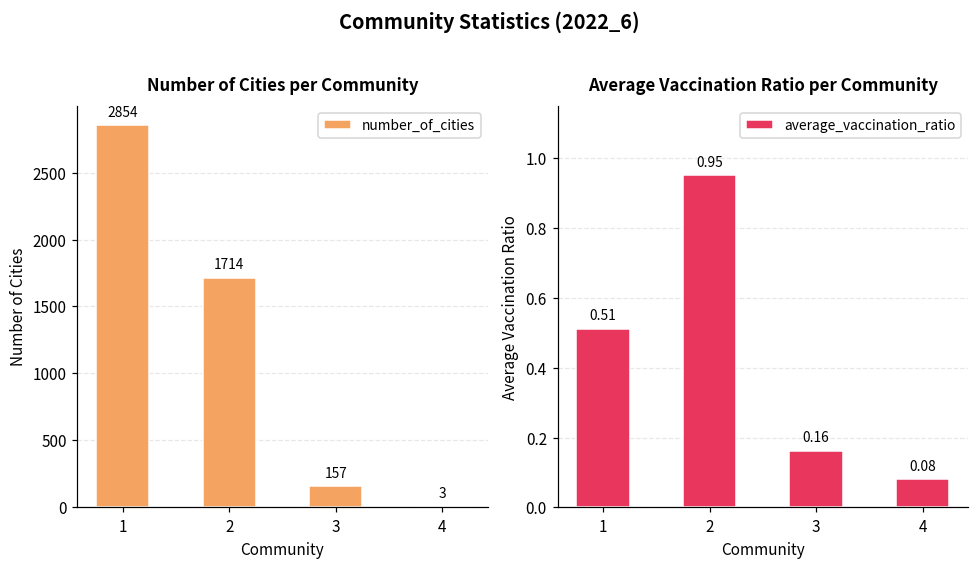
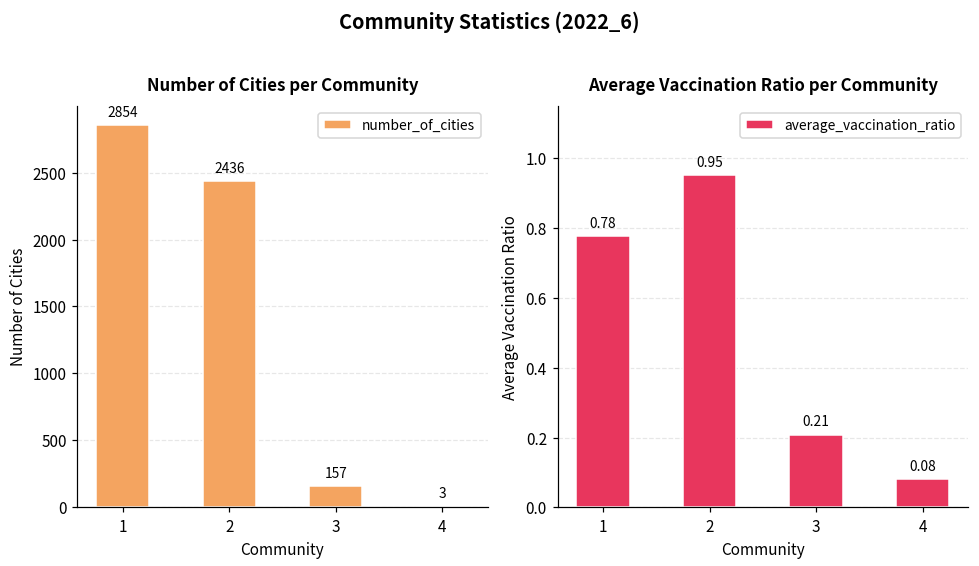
Number of Cities per Community, 2: 1714 -> 2436
Average Vaccination Ratio per Community, 1: 0.51 -> 0.78
Average Vaccination Ratio per Community, 3: 0.16 -> 0.21
